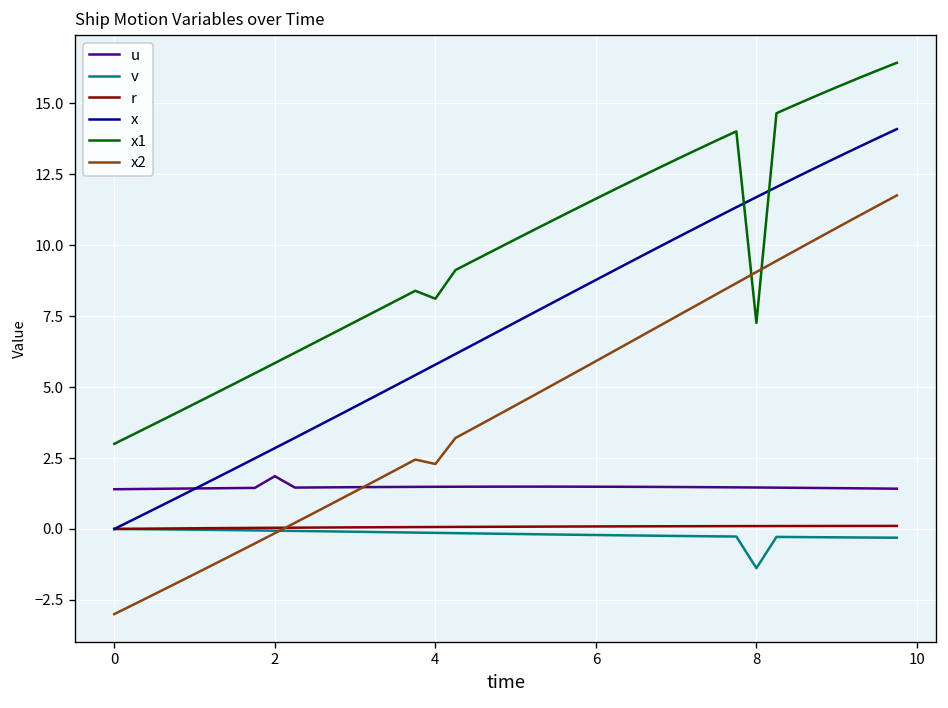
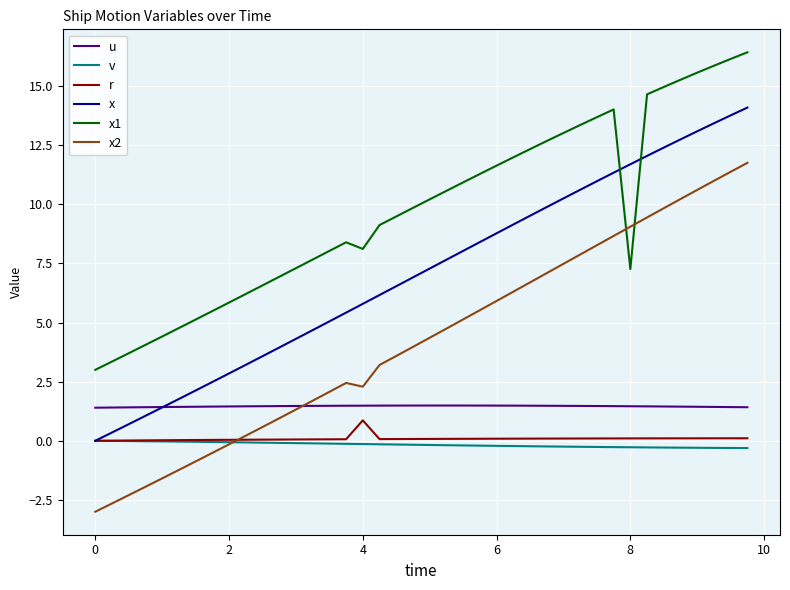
u, 2: 1.9 -> 1.5
r, 4: 0.1 -> 0.9
v, 8: -1.4 -> -0.3
